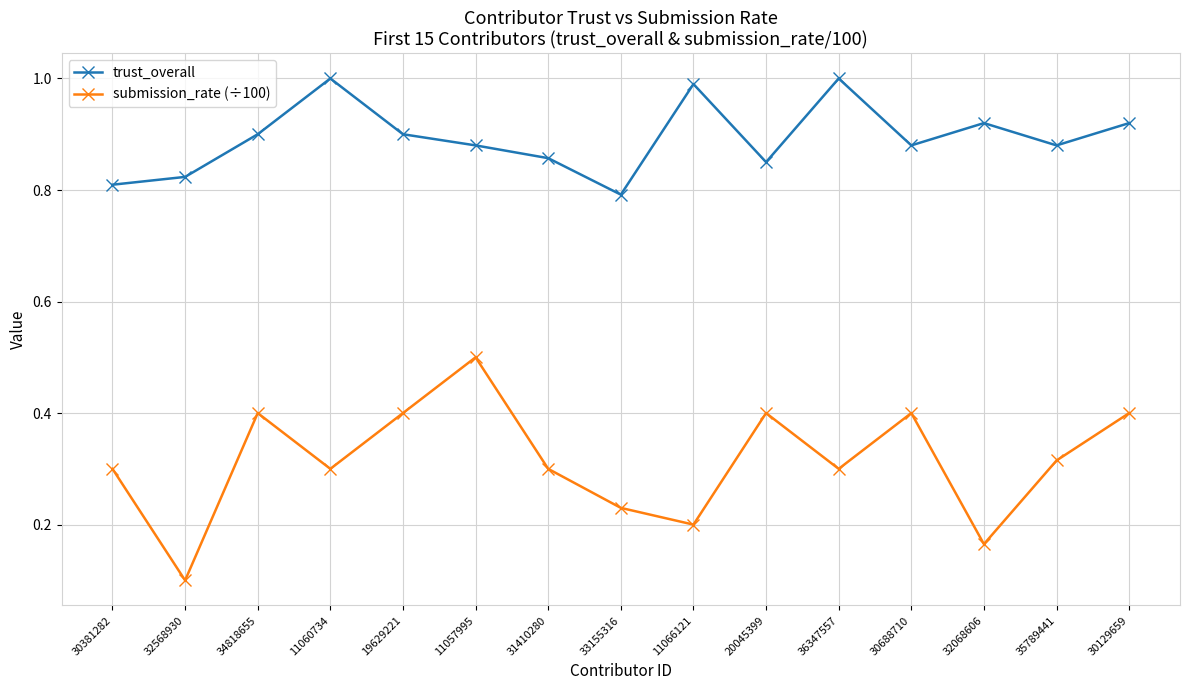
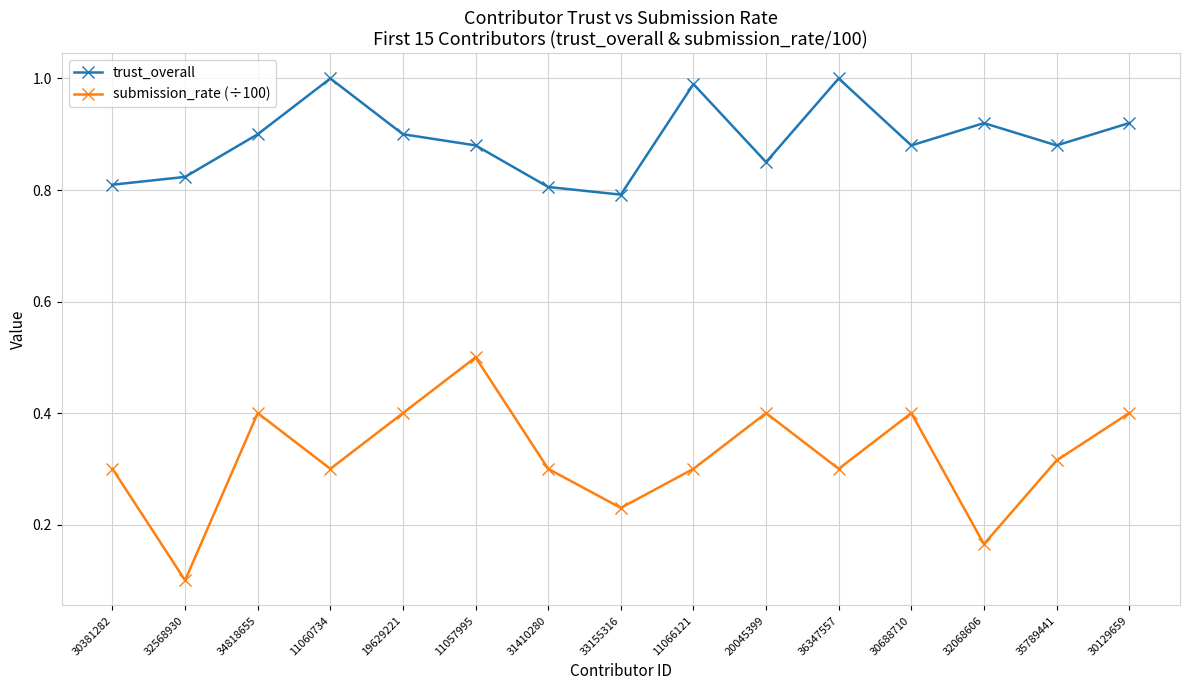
trust_overall, 31410280: 0.86 -> 0.81
submission_rate (÷100), 11066121: 0.2 -> 0.3
